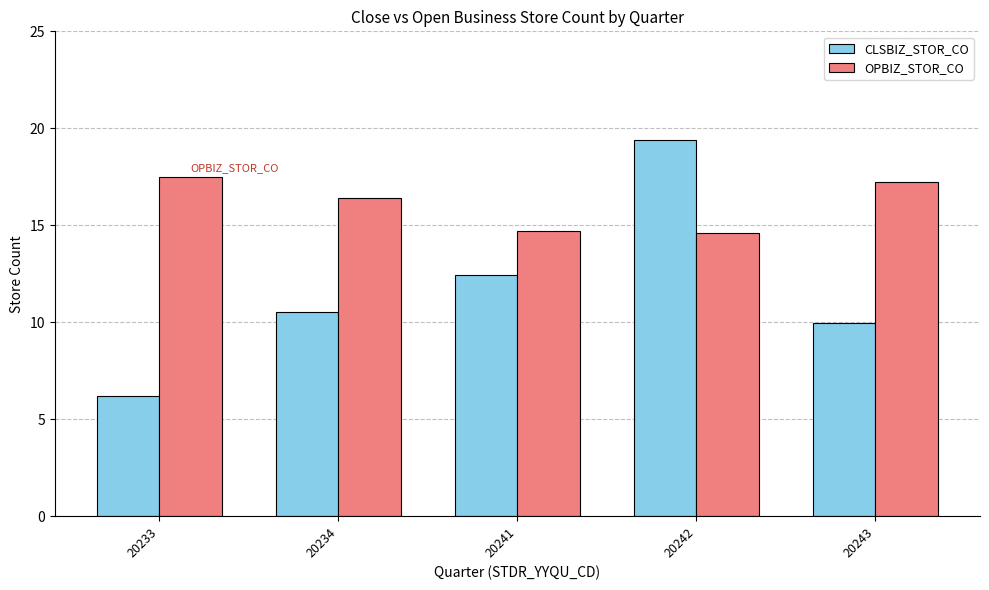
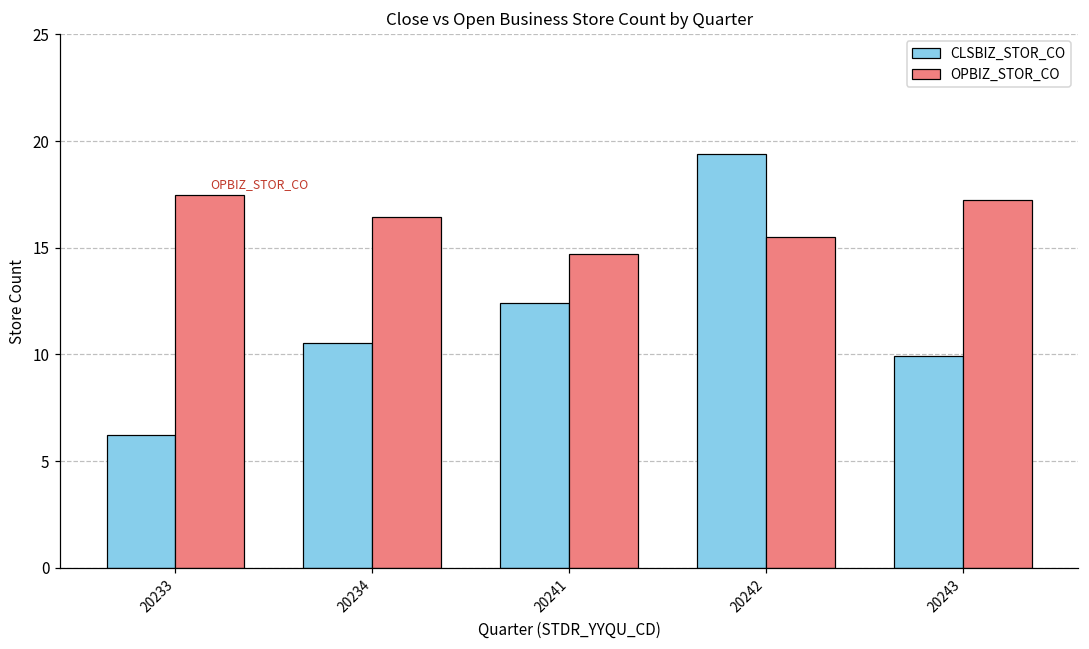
OPBIZ_STOR_CO, 20242: 14.6 -> 15.5
